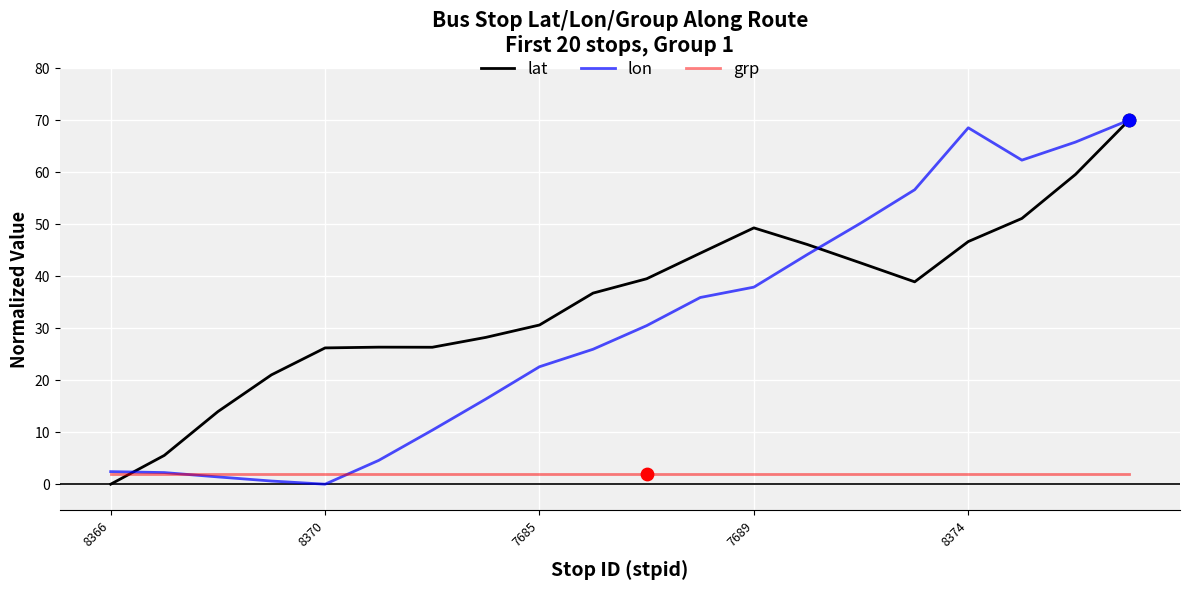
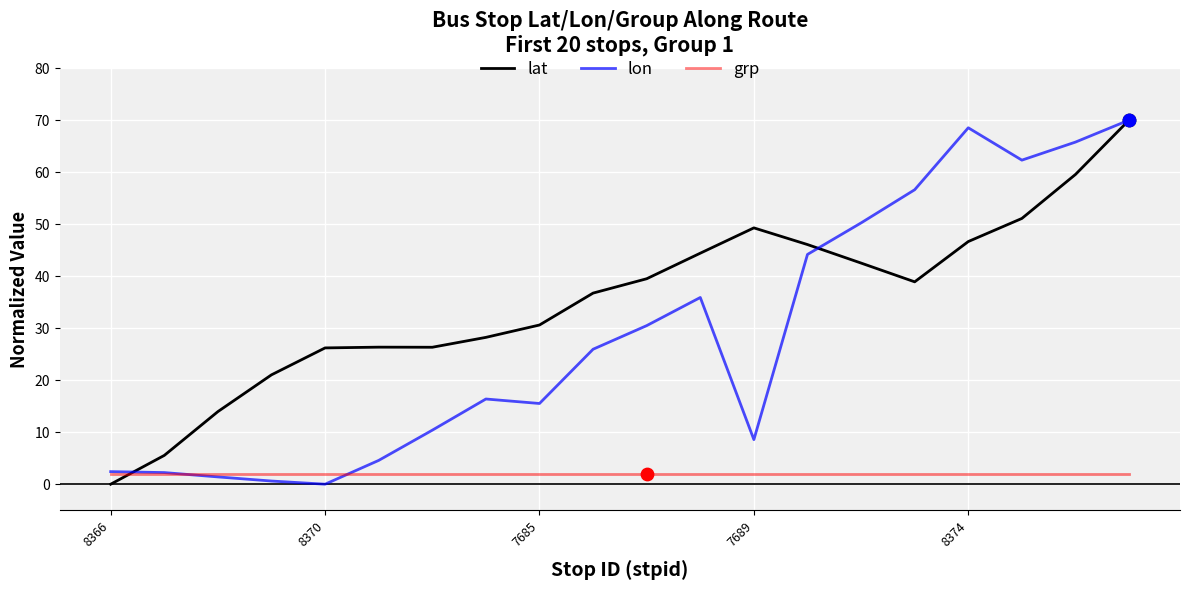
lon, 7685: 23 -> 16
lon, 7689: 38 -> 9
